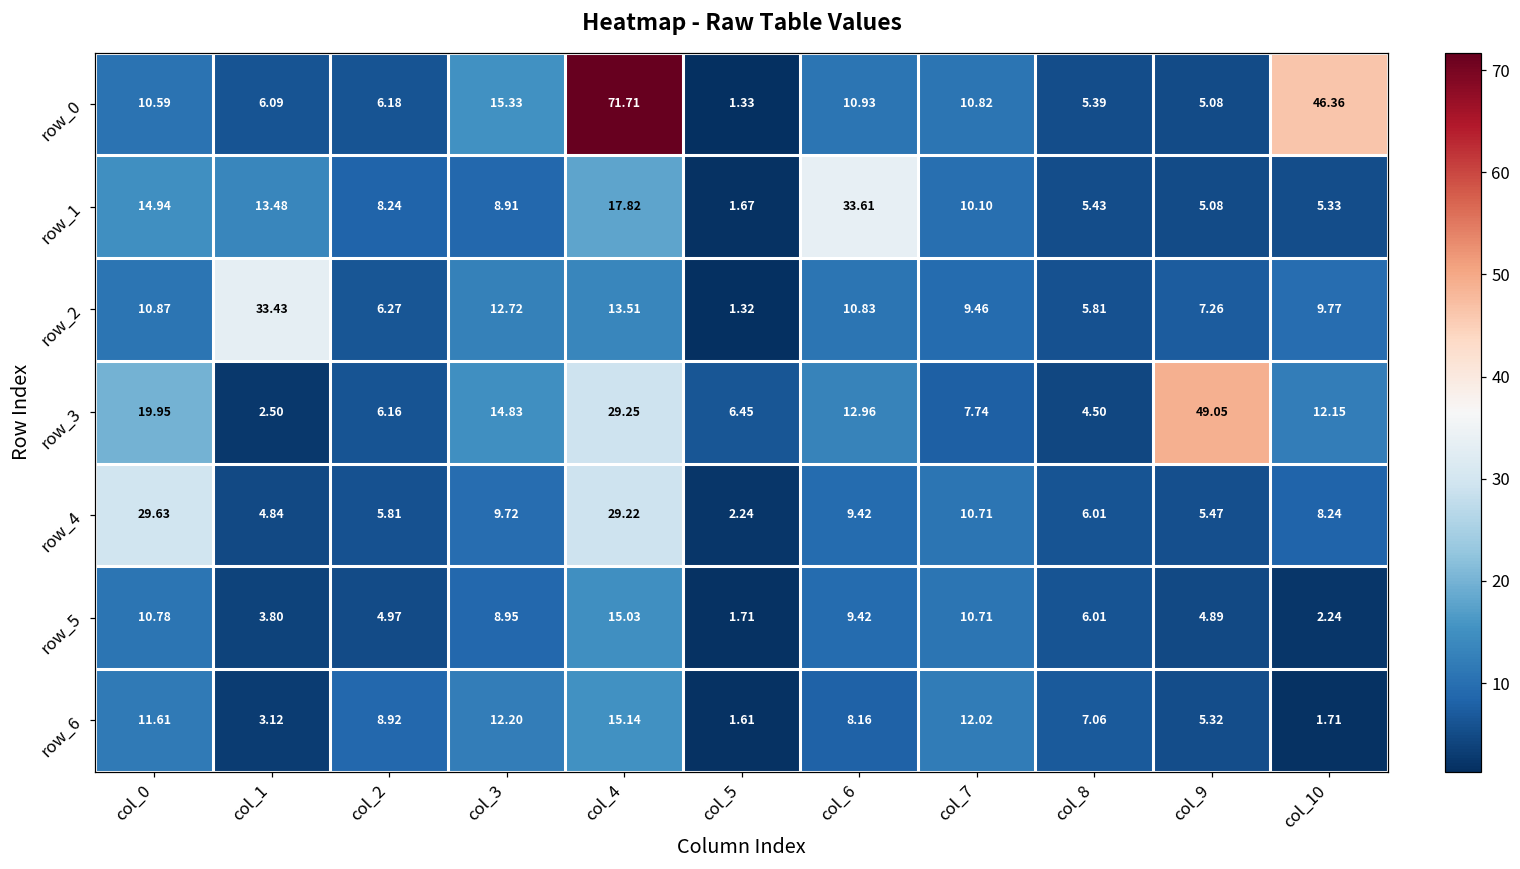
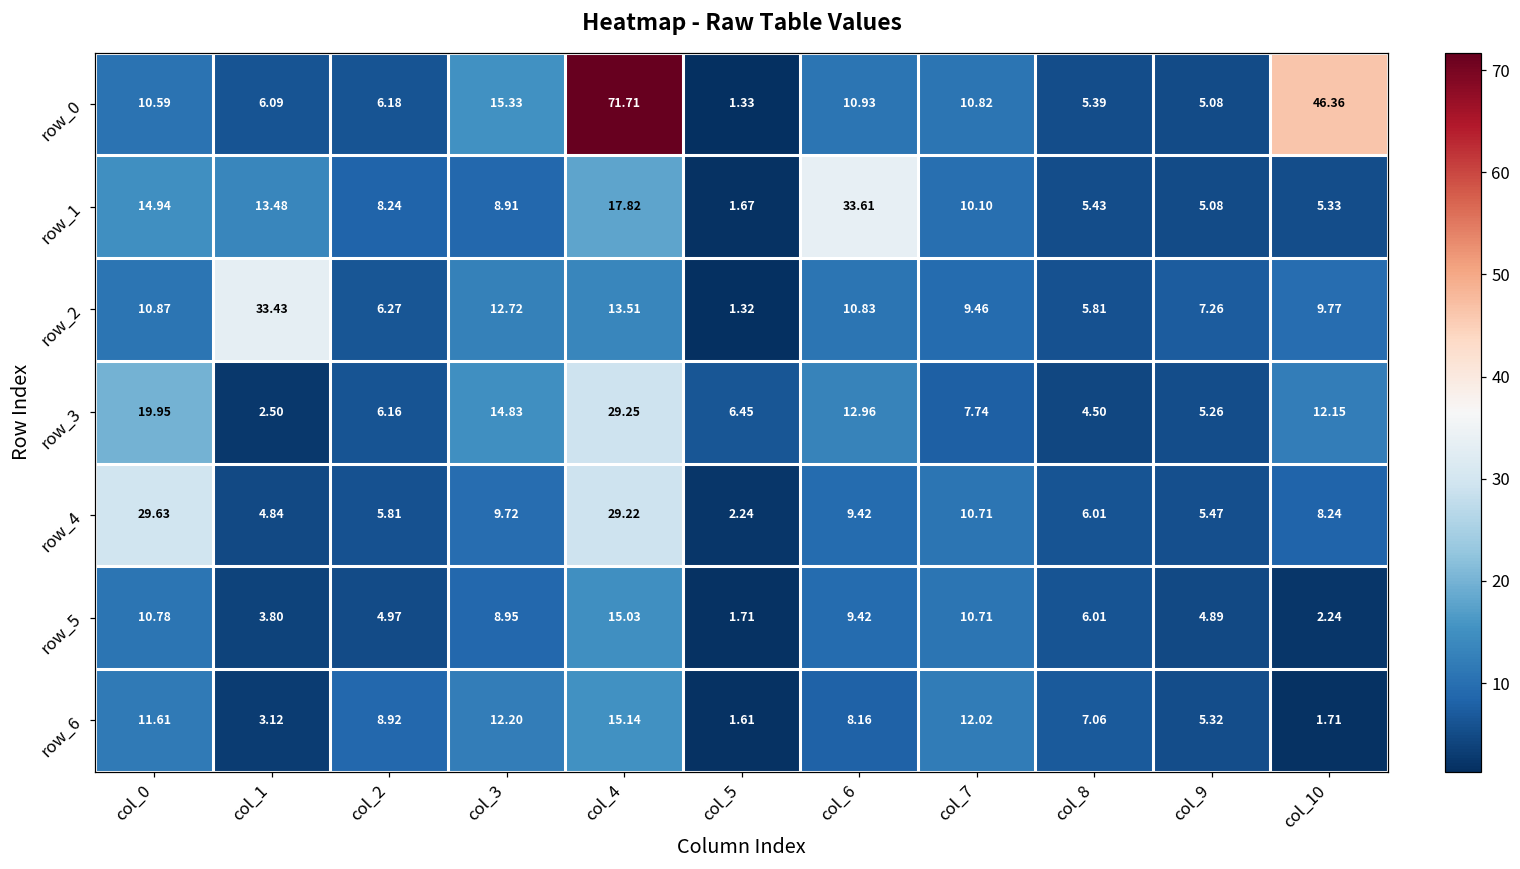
row_3, col_9: 49.05 -> 5.26
